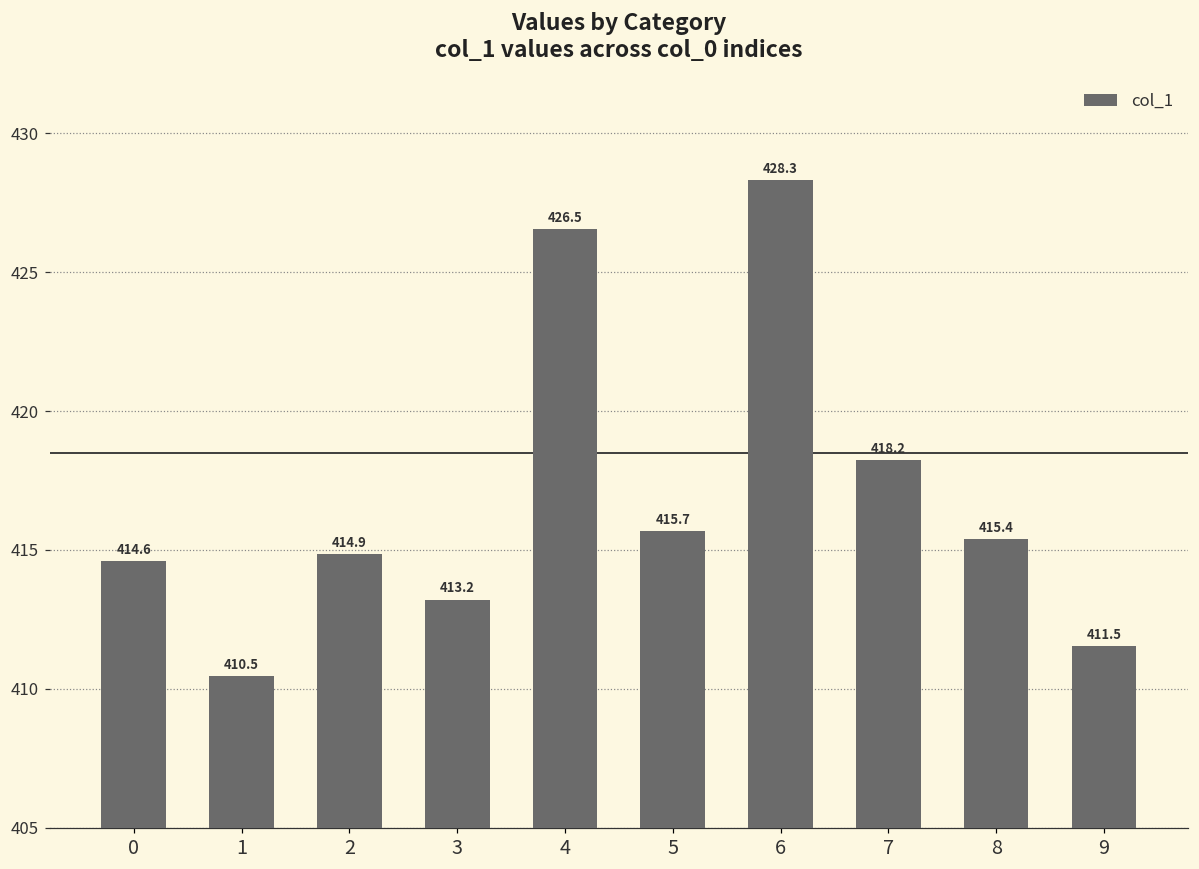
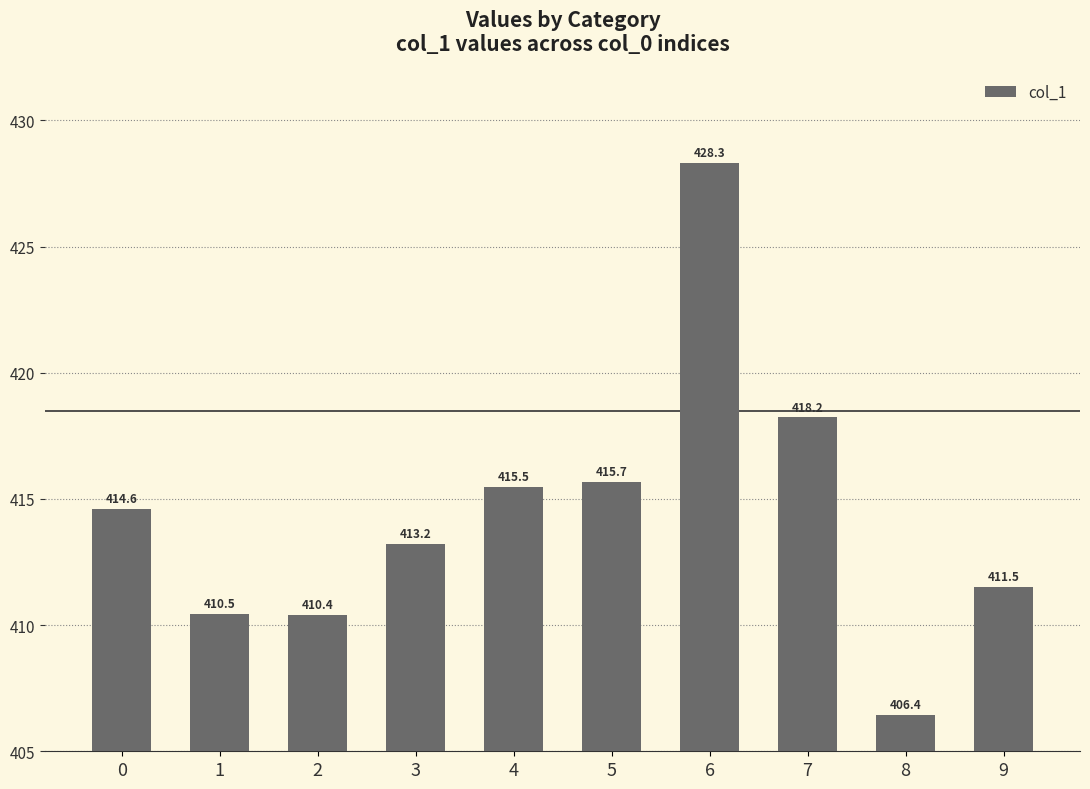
2: 414.9 -> 410.4
4: 426.5 -> 415.5
8: 415.4 -> 406.4
